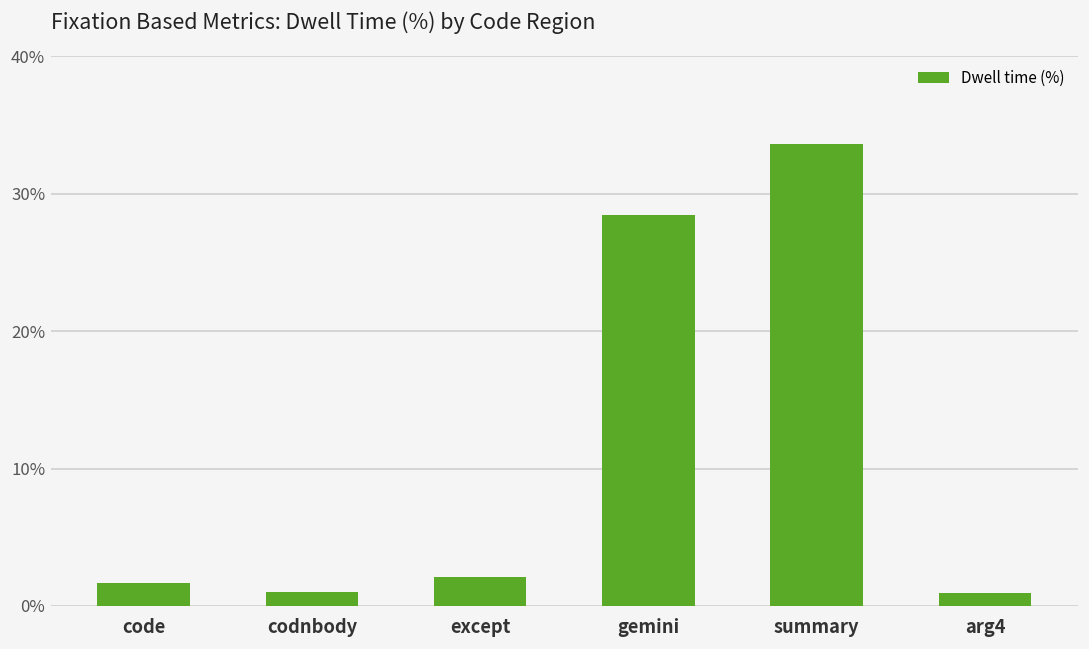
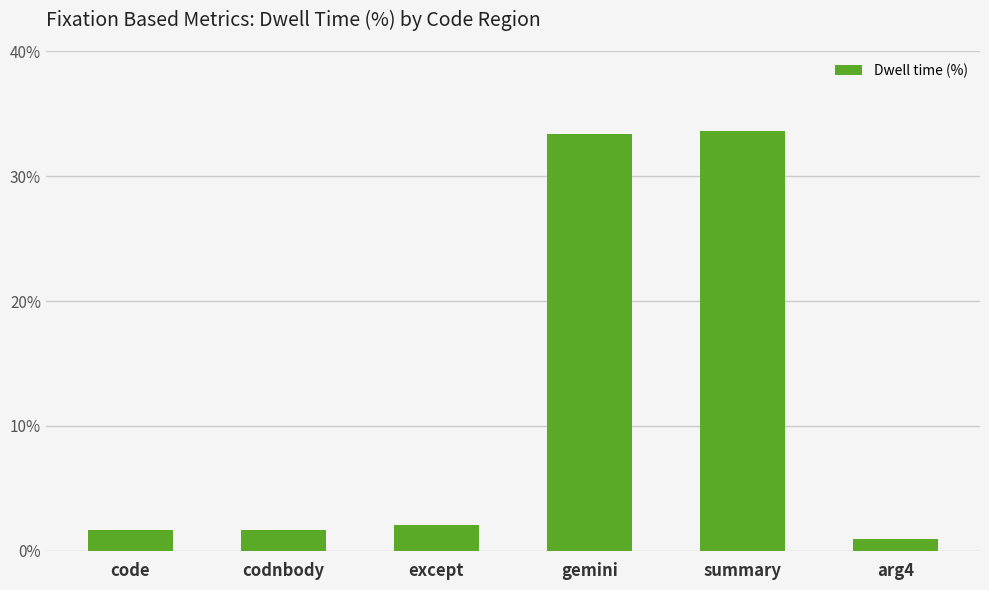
codnbody: 1.0% -> 1.7%
gemini: 28.4% -> 33.3%
